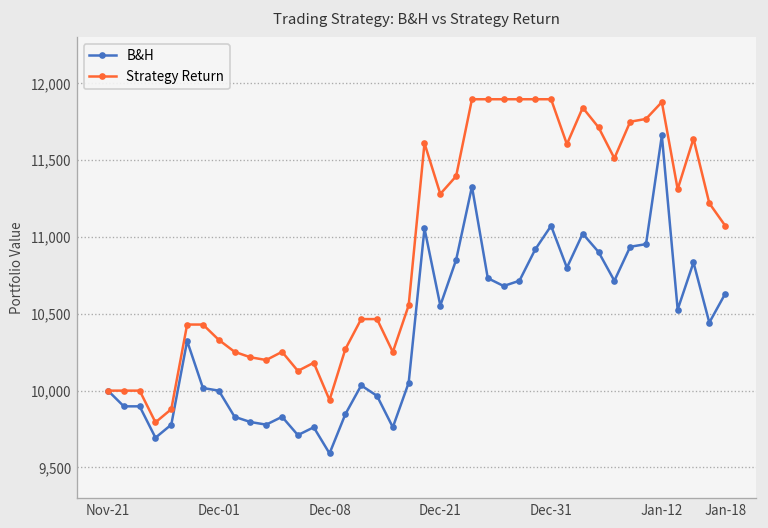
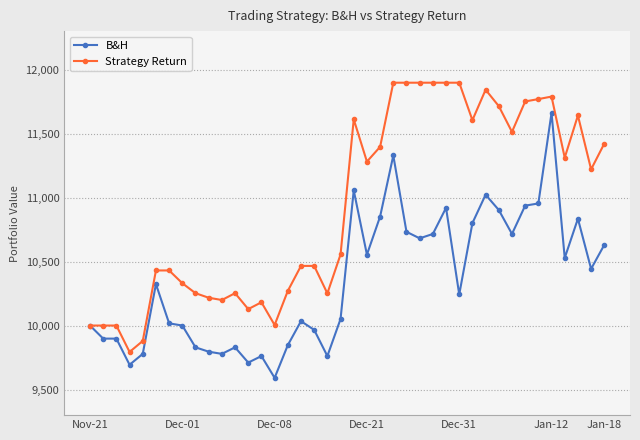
Strategy Return, Dec-08: 9,940 -> 10,000
B&H, Dec-31: 11,070 -> 10,240
Strategy Return, Jan-12: 11,880 -> 11,790
Strategy Return, Jan-18: 11,070 -> 11,420
